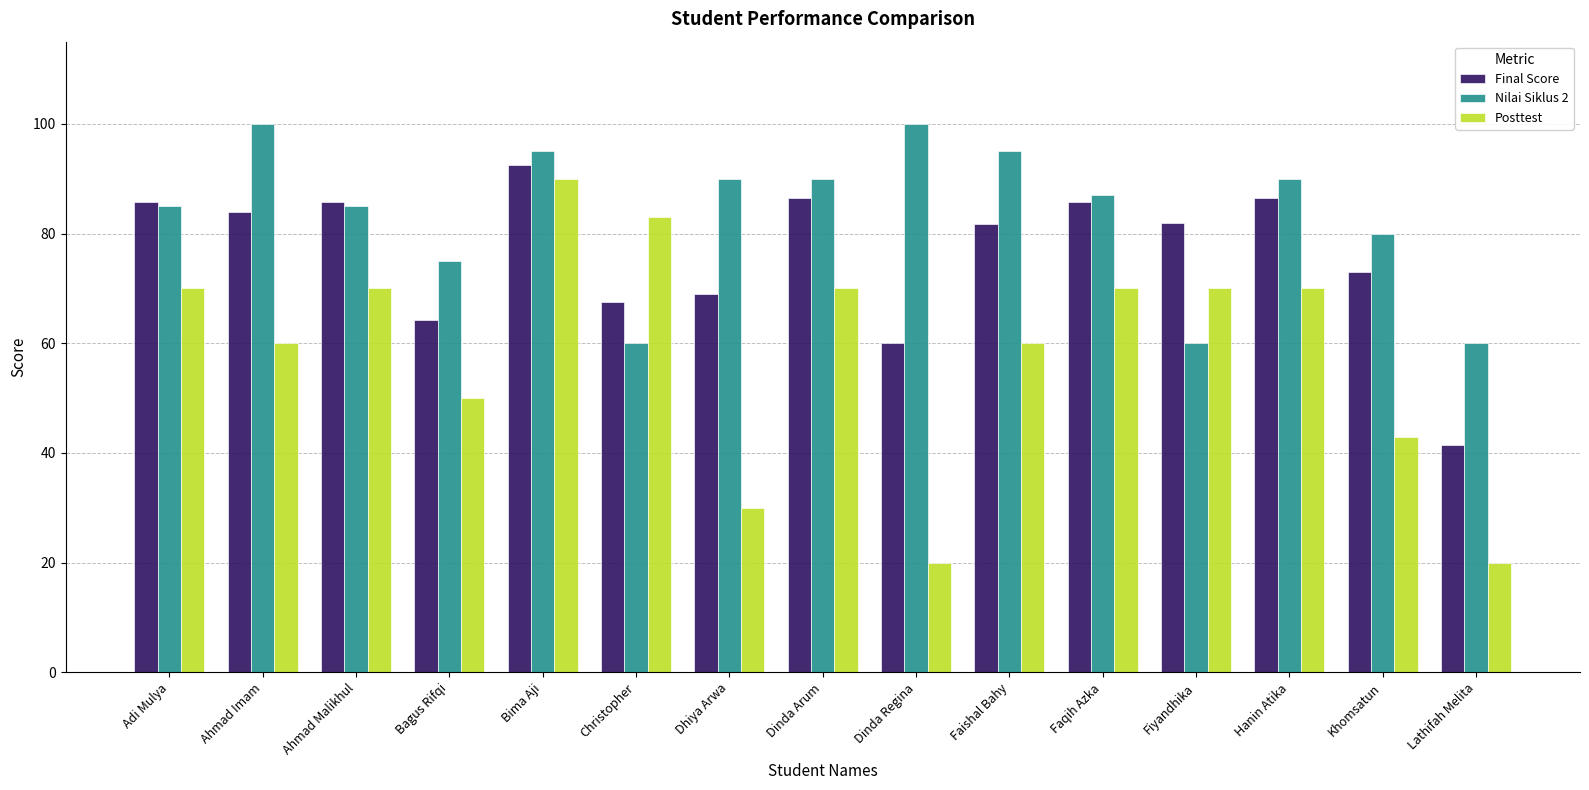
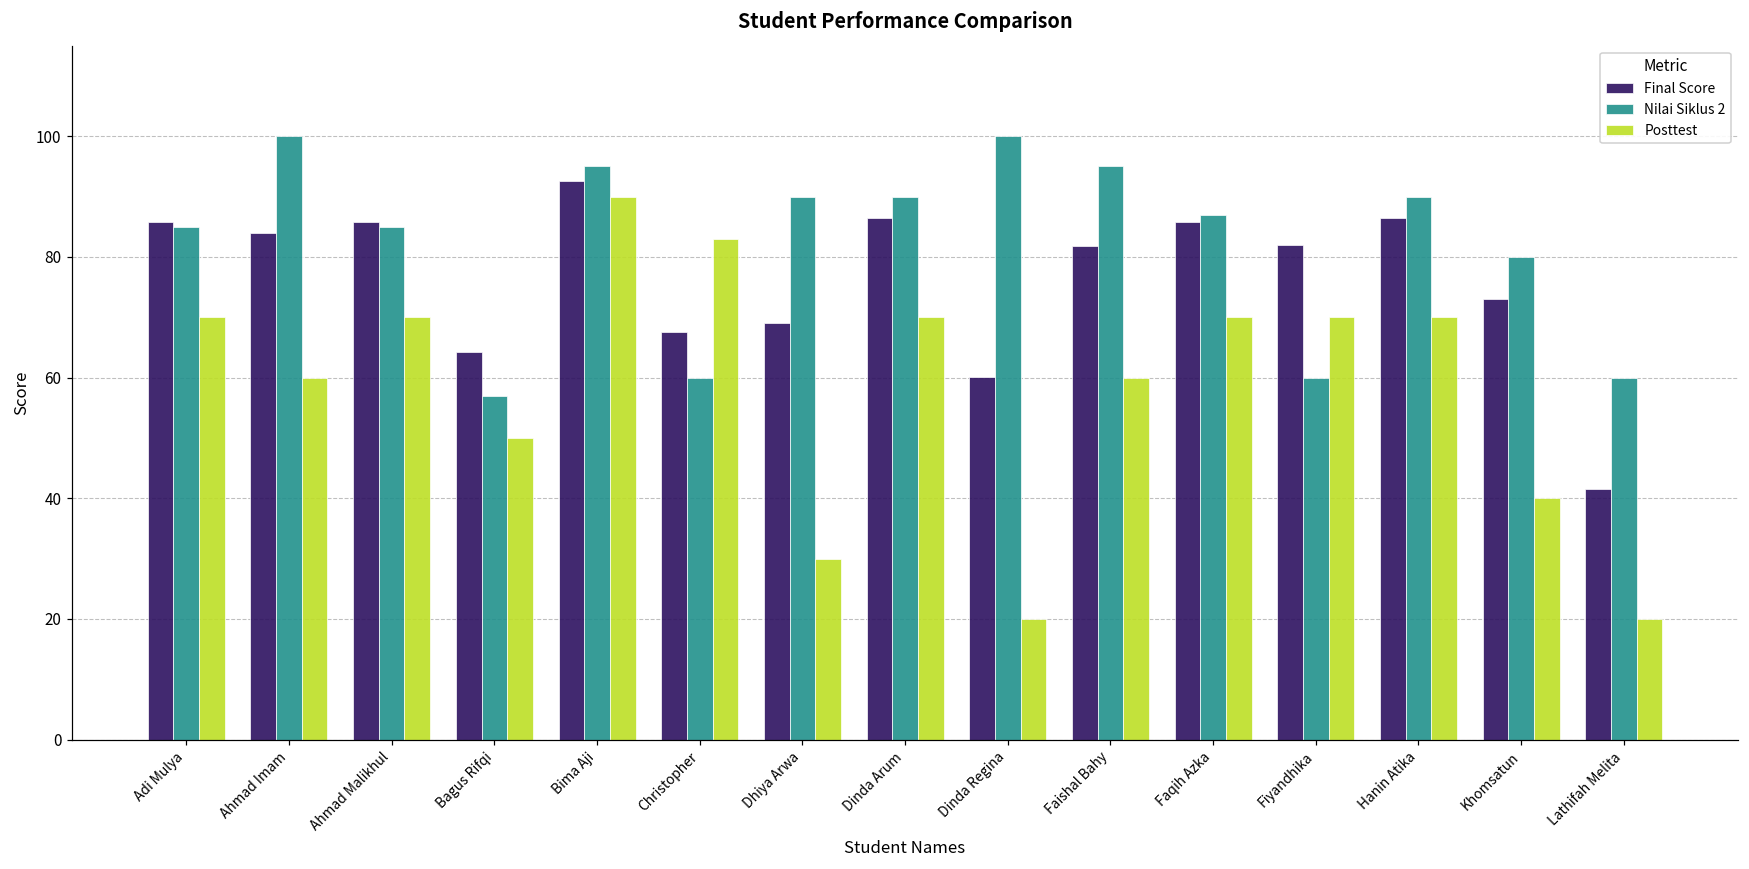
Nilai Siklus 2, Bagus Rifqi: 75 -> 57
Posttest, Khomsatun: 43 -> 40
